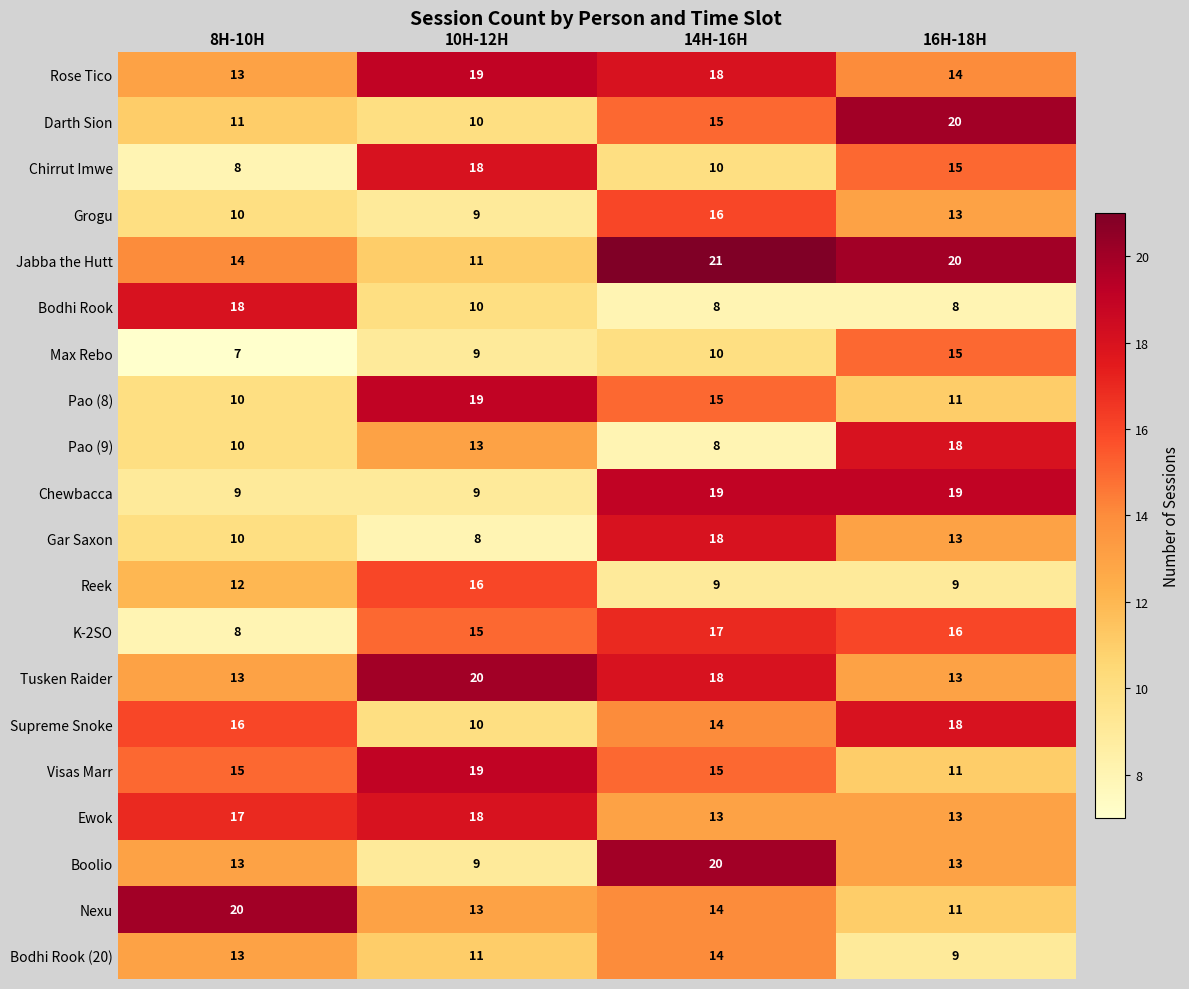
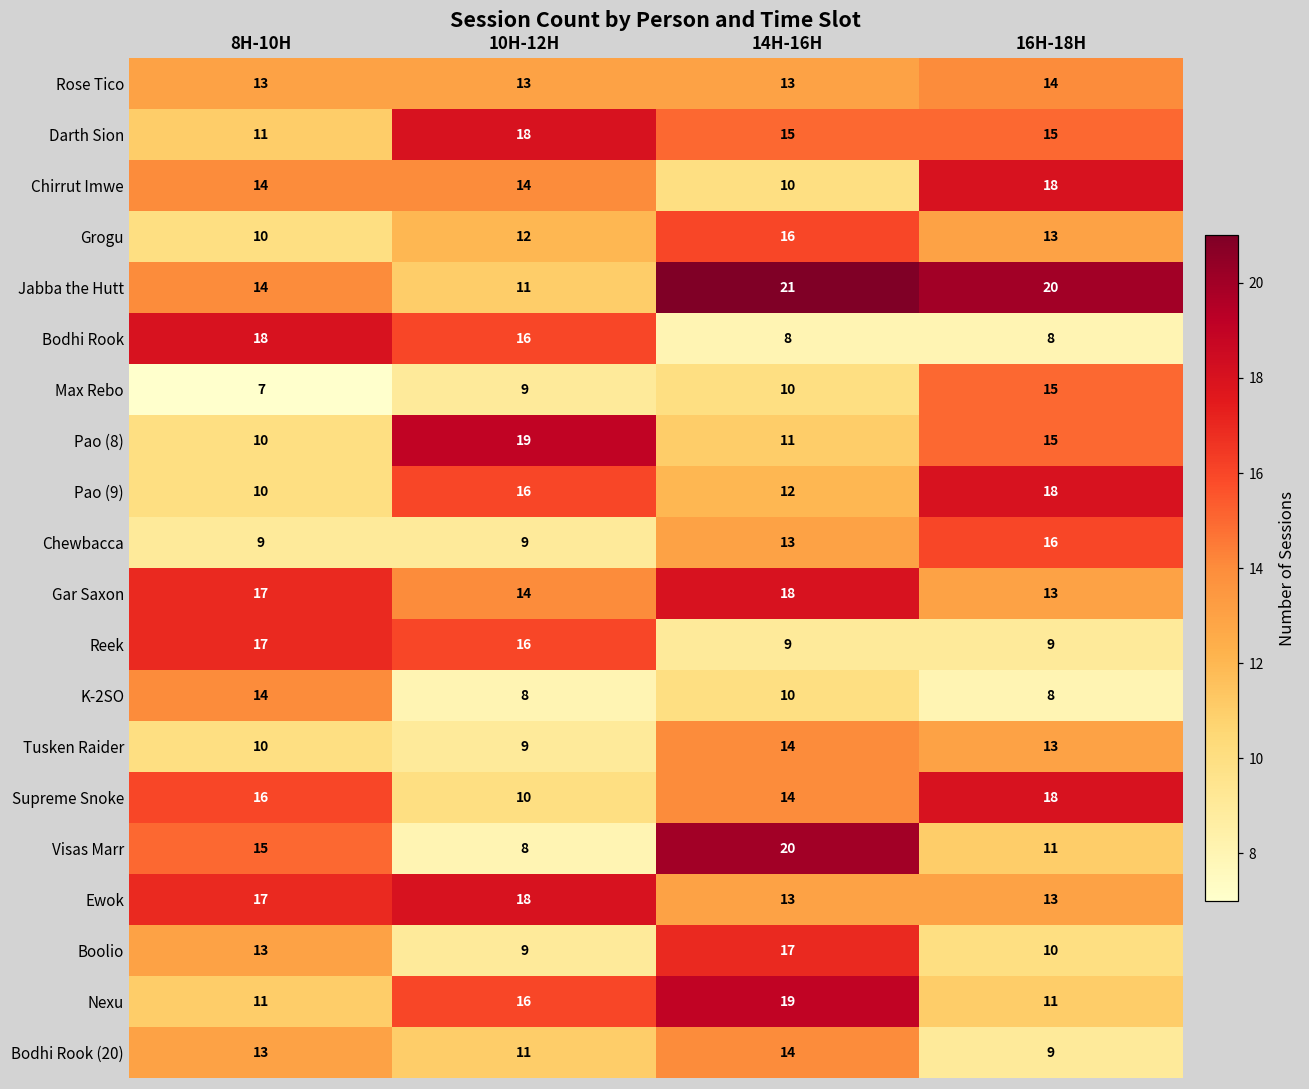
Rose Tico, 10H-12H: 19 -> 13
Rose Tico, 14H-16H: 18 -> 13
Darth Sion, 10H-12H: 10 -> 18
Darth Sion, 16H-18H: 20 -> 15
Chirrut Imwe, 8H-10H: 8 -> 14
Chirrut Imwe, 10H-12H: 18 -> 14
Chirrut Imwe, 16H-18H: 15 -> 18
Grogu, 10H-12H: 9 -> 12
Bodhi Rook, 10H-12H: 10 -> 16
Pao (8), 14H-16H: 15 -> 11
Pao (8), 16H-18H: 11 -> 15
Pao (9), 10H-12H: 13 -> 16
Pao (9), 14H-16H: 8 -> 12
Chewbacca, 14H-16H: 19 -> 13
Chewbacca, 16H-18H: 19 -> 16
Gar Saxon, 8H-10H: 10 -> 17
Gar Saxon, 10H-12H: 8 -> 14
Reek, 8H-10H: 12 -> 17
K-2SO, 8H-10H: 8 -> 14
K-2SO, 10H-12H: 15 -> 8
K-2SO, 14H-16H: 17 -> 10
K-2SO, 16H-18H: 16 -> 8
Tusken Raider, 8H-10H: 13 -> 10
Tusken Raider, 10H-12H: 20 -> 9
Tusken Raider, 14H-16H: 18 -> 14
Visas Marr, 10H-12H: 19 -> 8
Visas Marr, 14H-16H: 15 -> 20
Boolio, 14H-16H: 20 -> 17
Boolio, 16H-18H: 13 -> 10
Nexu, 8H-10H: 20 -> 11
Nexu, 10H-12H: 13 -> 16
Nexu, 14H-16H: 14 -> 19
